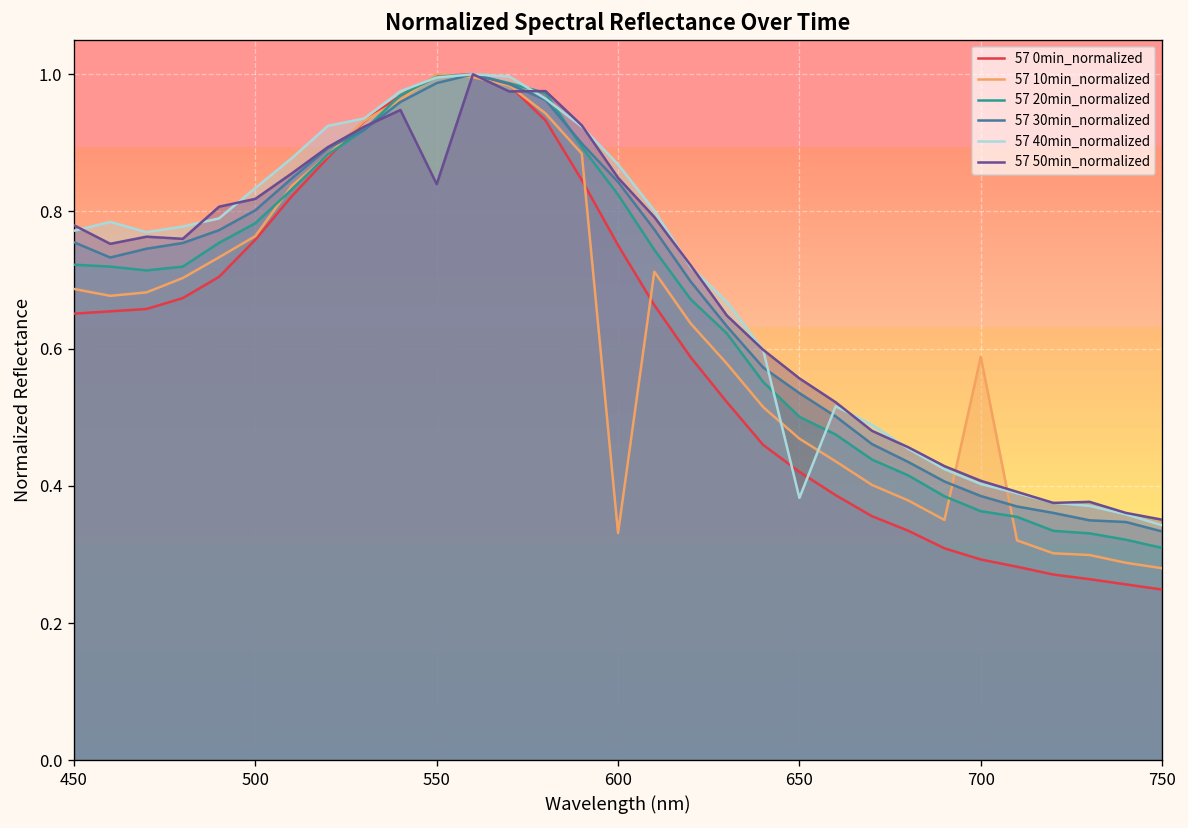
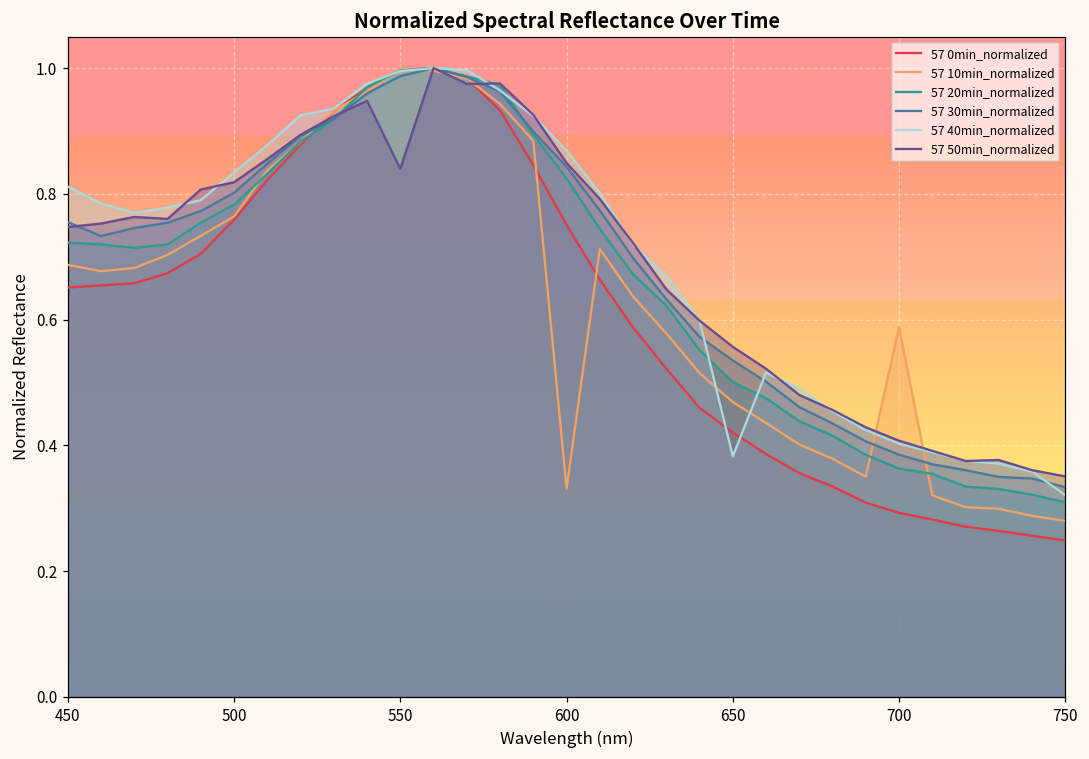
57 40min_normalized, 450: 0.77 -> 0.81
57 50min_normalized, 450: 0.78 -> 0.75
57 40min_normalized, 750: 0.34 -> 0.32
